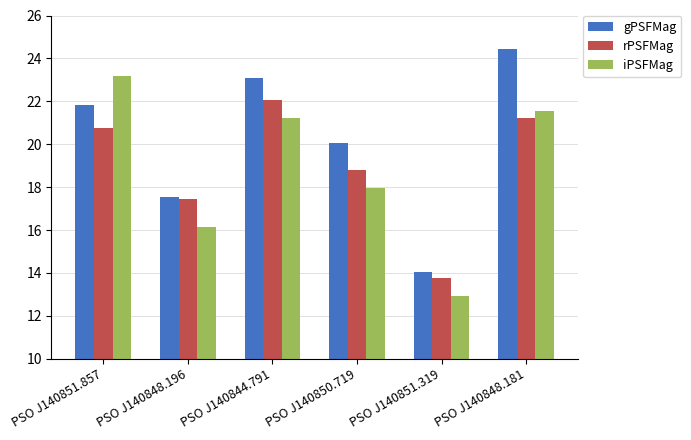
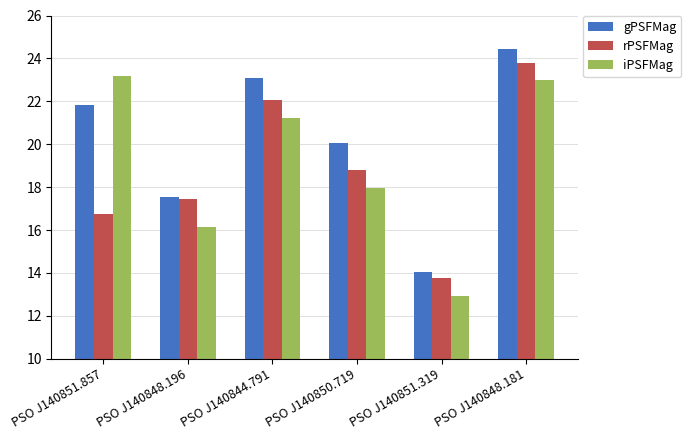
rPSFMag, PSO J140851.857: 20.8 -> 16.8
rPSFMag, PSO J140848.181: 21.2 -> 23.8
iPSFMag, PSO J140848.181: 21.6 -> 23.0
